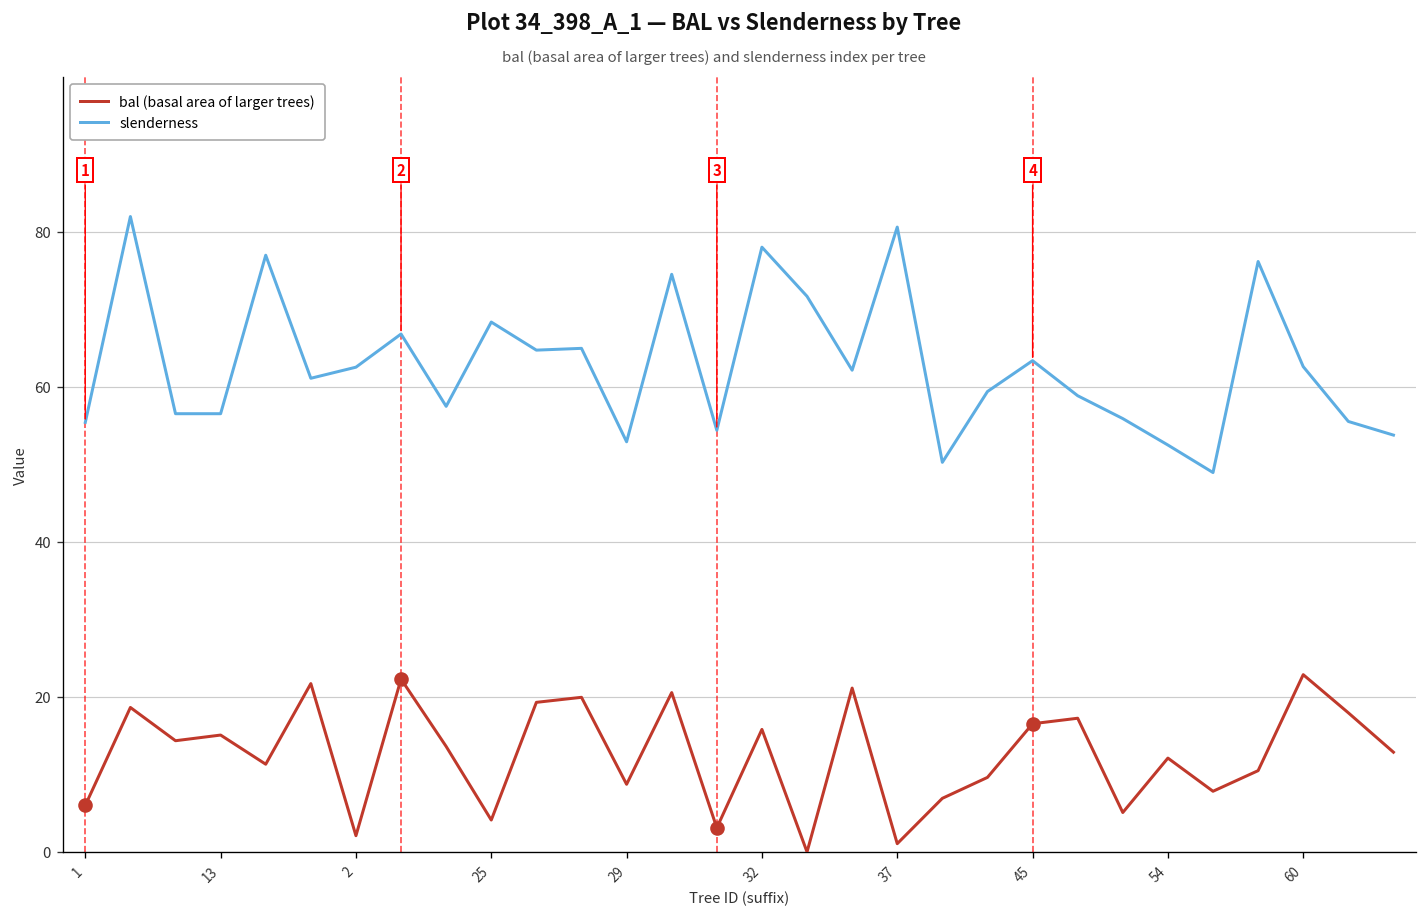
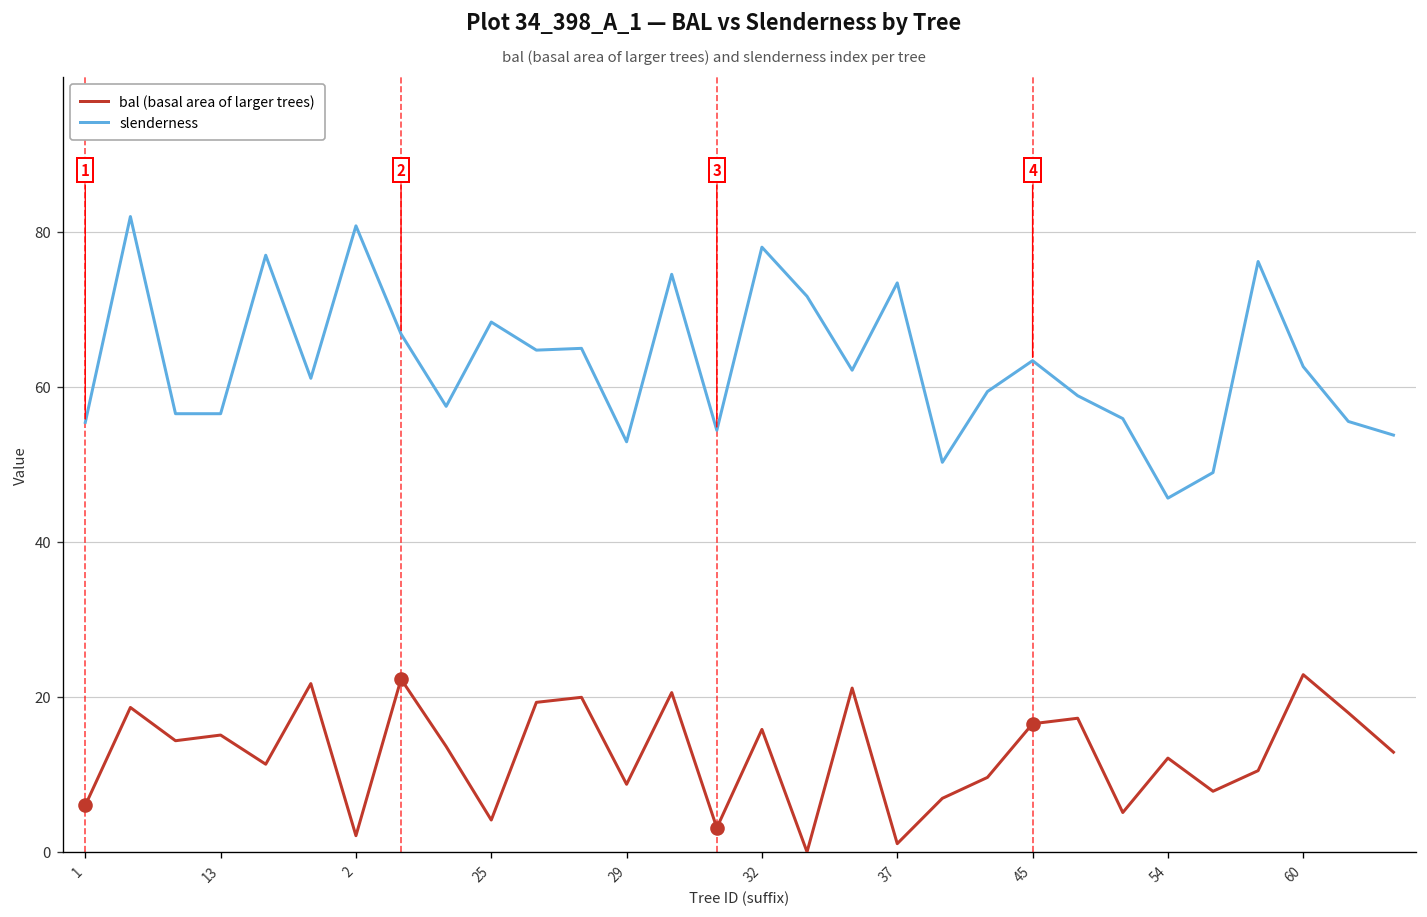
slenderness, 2: 63 -> 81
slenderness, 37: 81 -> 73
slenderness, 54: 52 -> 46
